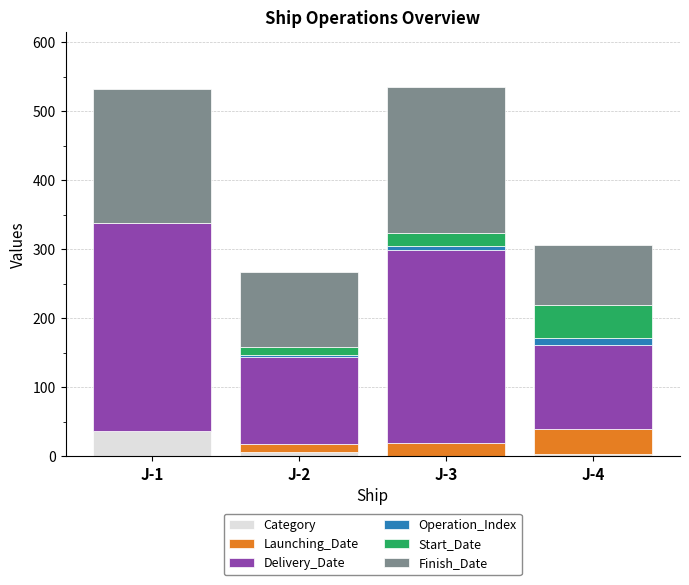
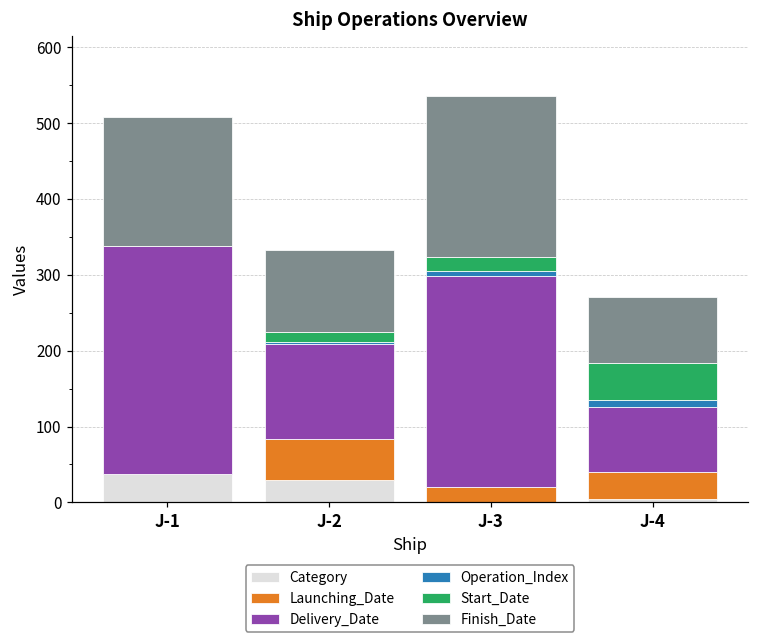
Finish_Date, J-1: 190 -> 170
Category, J-2: 10 -> 30
Launching_Date, J-2: 10 -> 50
Delivery_Date, J-4: 120 -> 90
